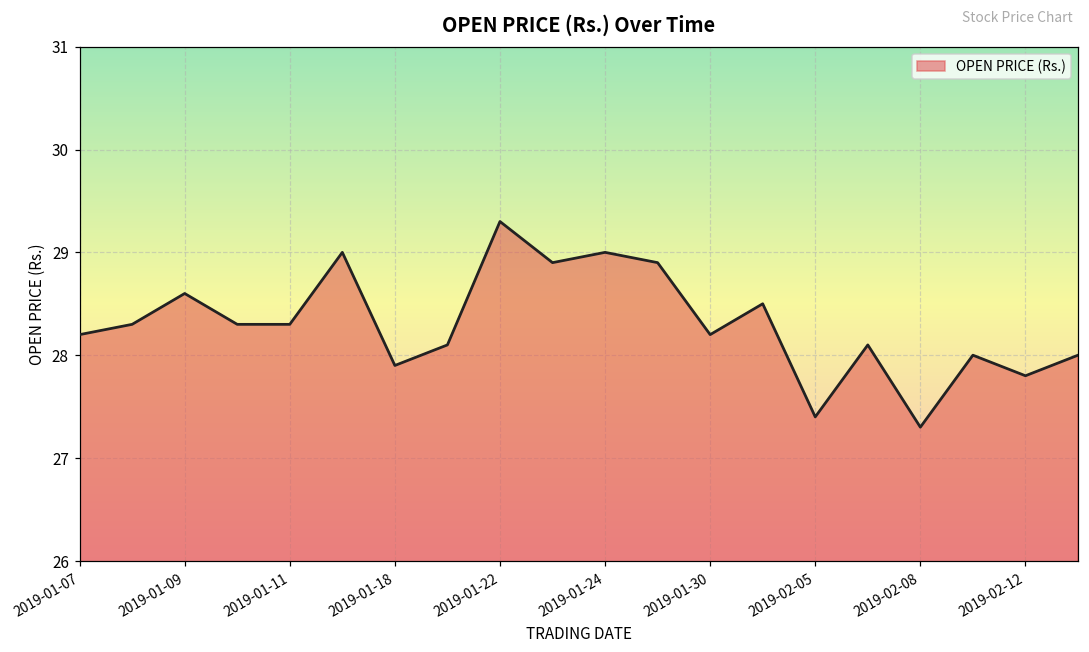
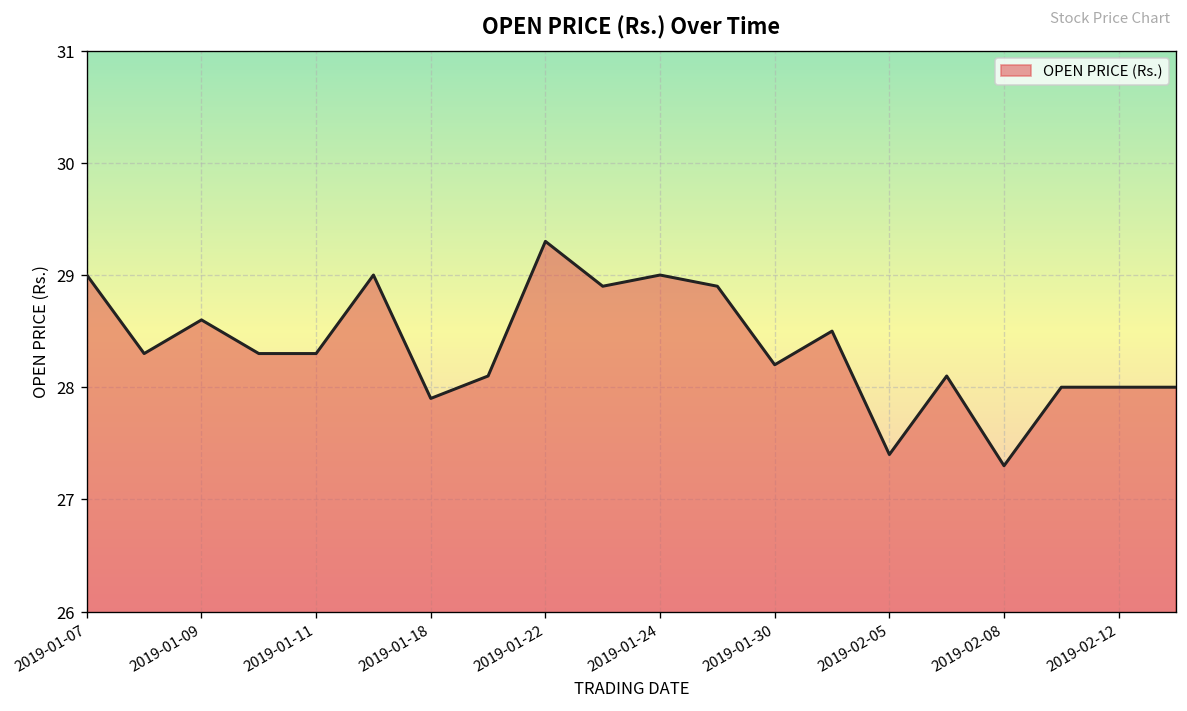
2019-01-07: 28.2 -> 29.0
2019-02-12: 27.8 -> 28.0
